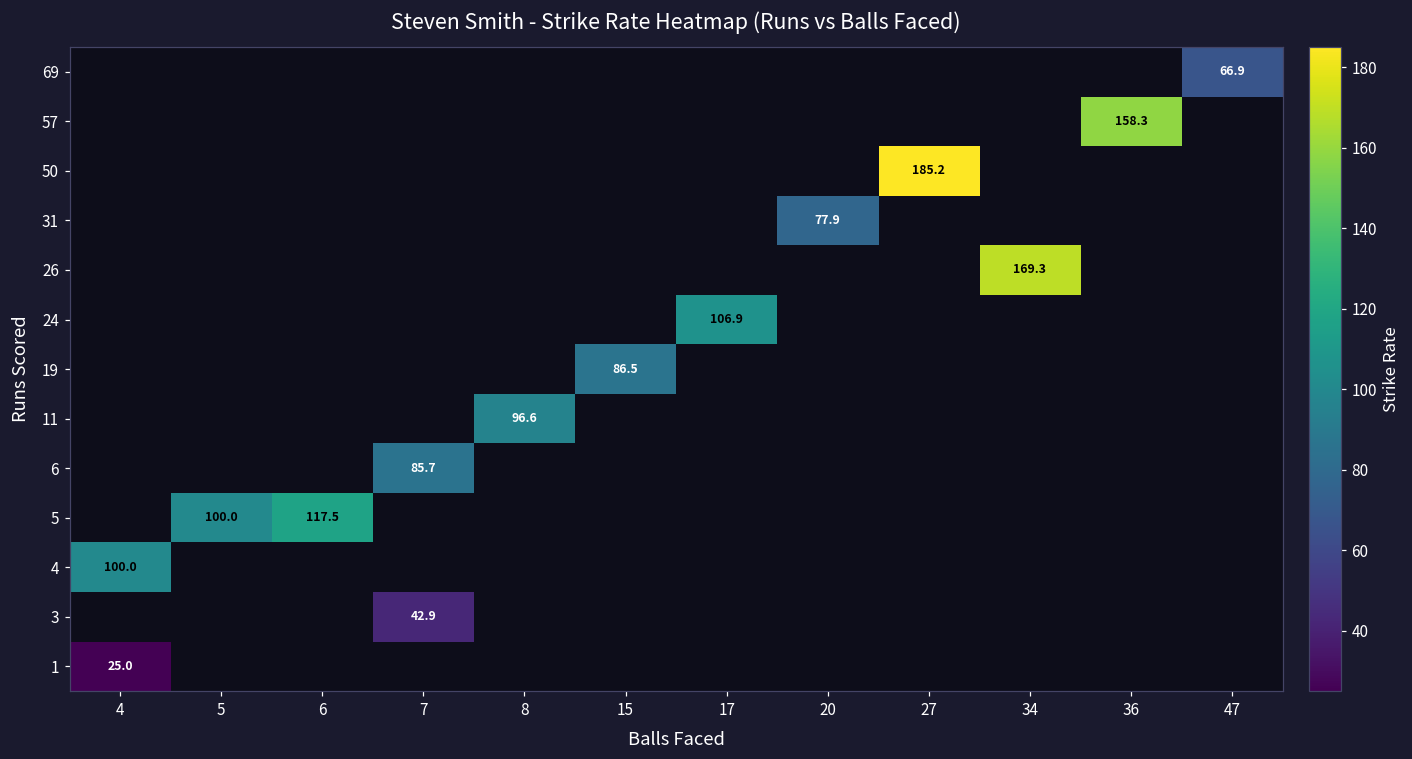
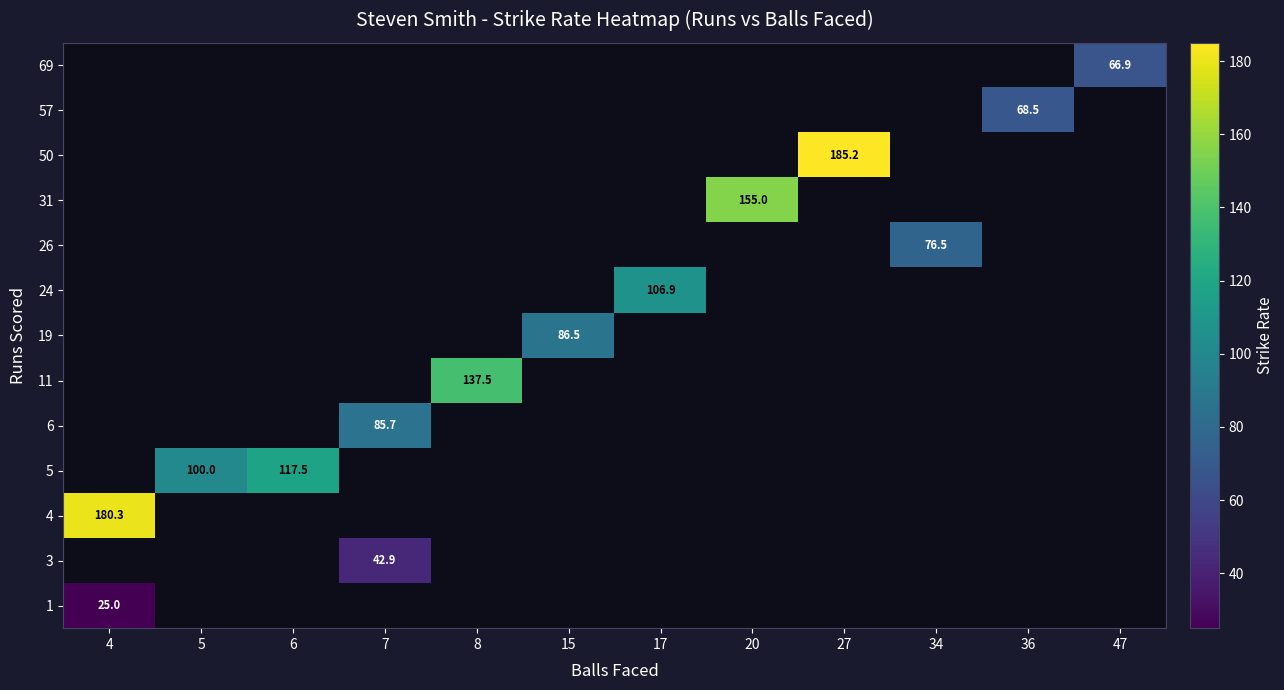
57, 36: 158.3 -> 68.5
31, 20: 77.9 -> 155.0
26, 34: 169.3 -> 76.5
11, 8: 96.6 -> 137.5
4, 4: 100.0 -> 180.3
